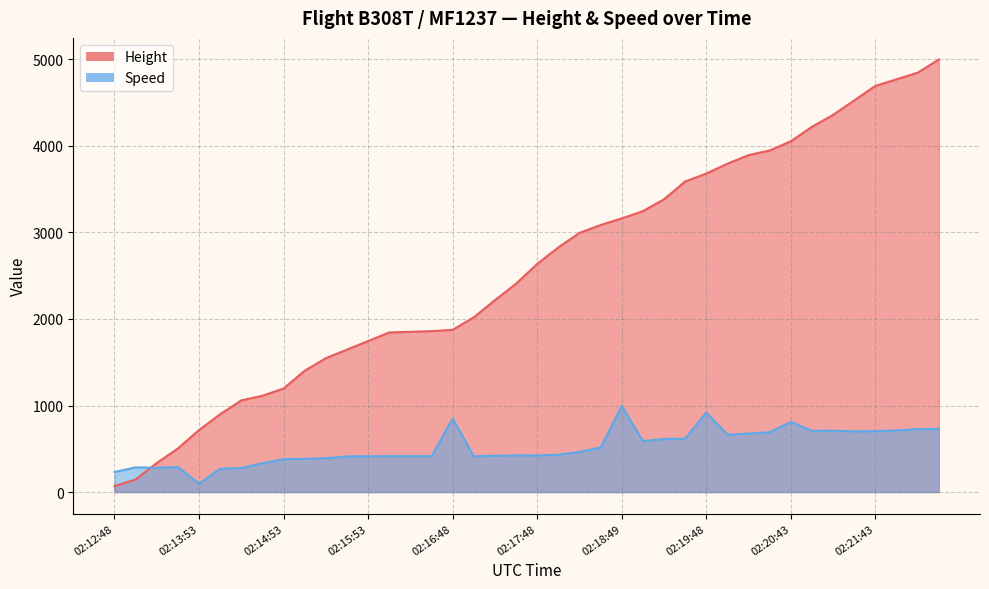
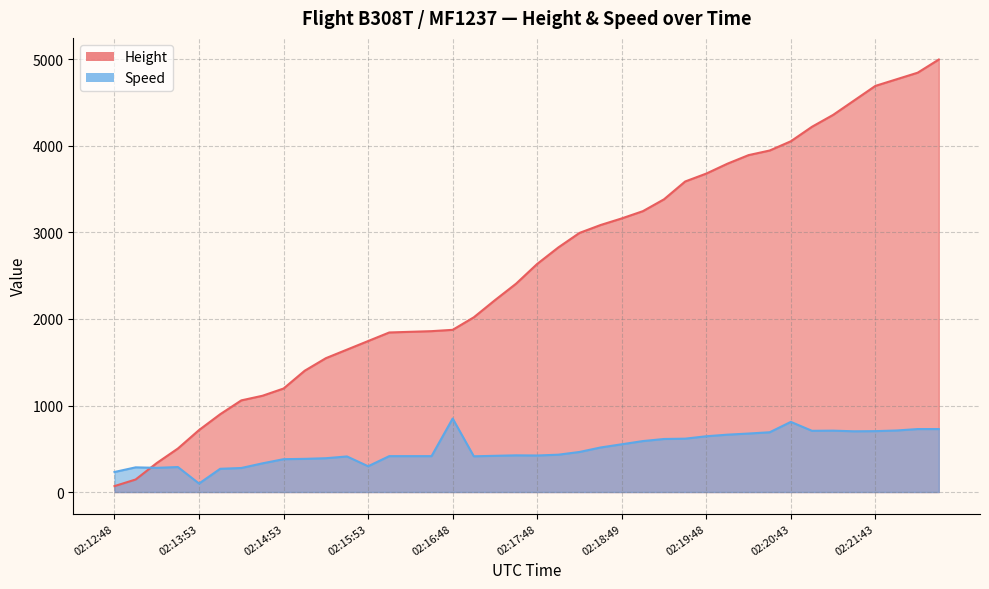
Speed, 02:15:53: 400 -> 300
Speed, 02:18:49: 1000 -> 600
Speed, 02:19:48: 900 -> 600
